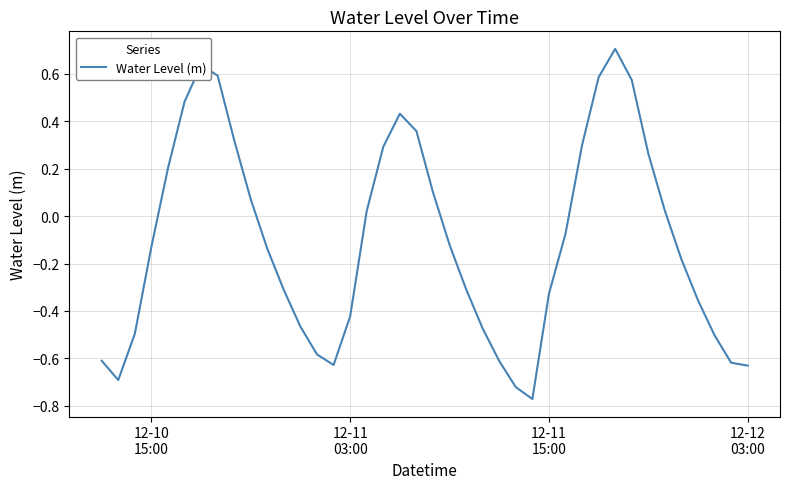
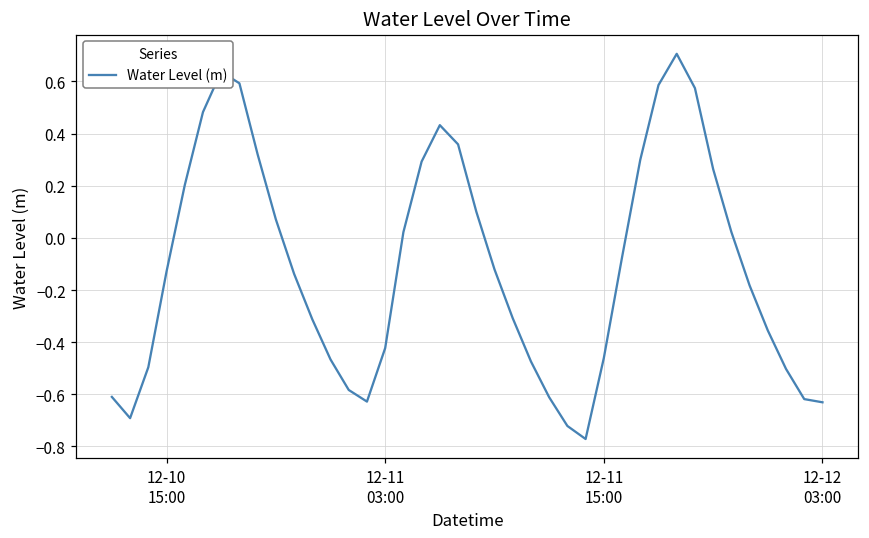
12-11 15:00: -0.33 -> -0.46
